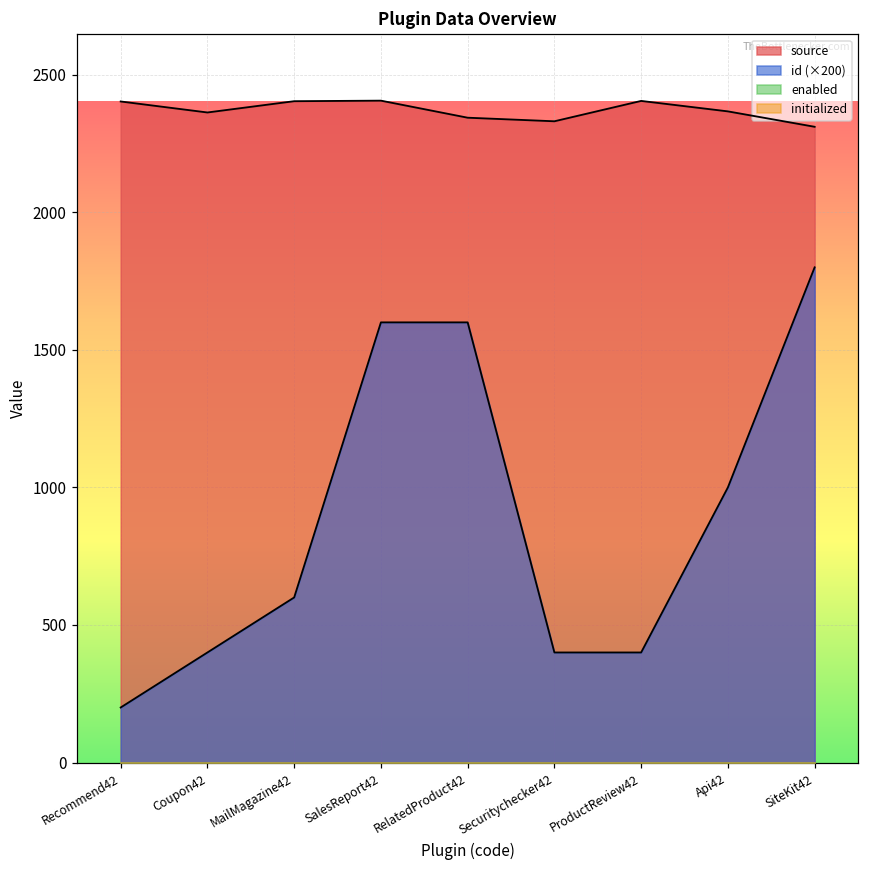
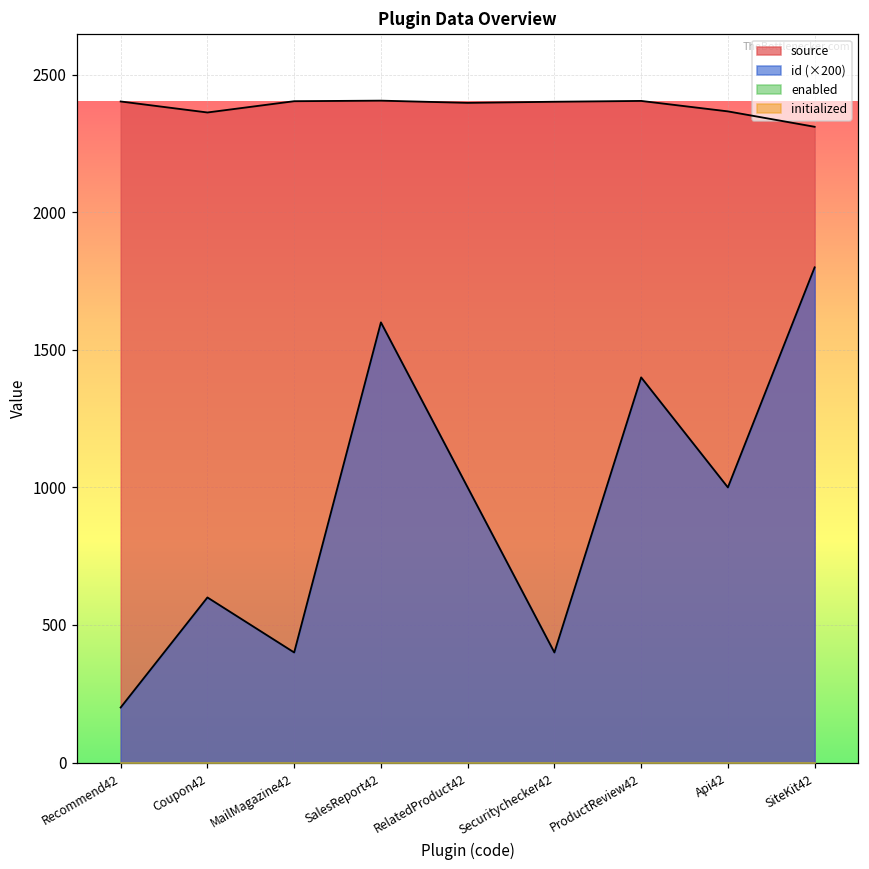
id (×200), Coupon42: 400 -> 600
id (×200), MailMagazine42: 600 -> 400
source, RelatedProduct42: 2340 -> 2400
id (×200), RelatedProduct42: 1600 -> 1000
source, Securitychecker42: 2330 -> 2400
id (×200), ProductReview42: 400 -> 1400
